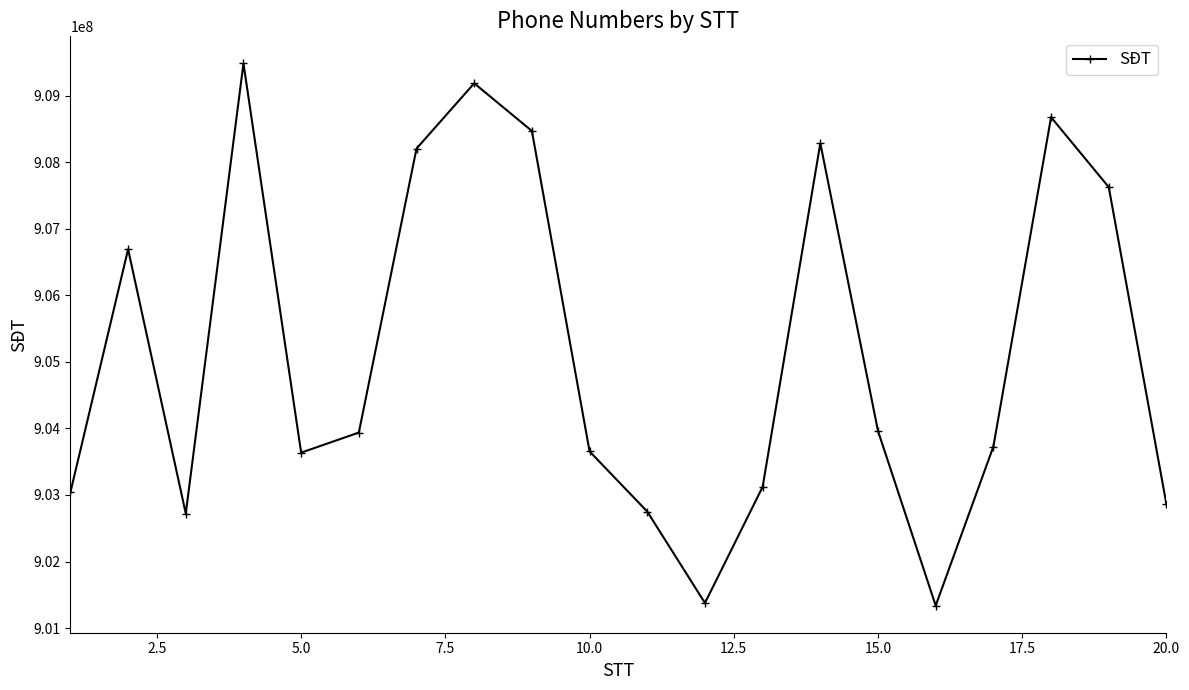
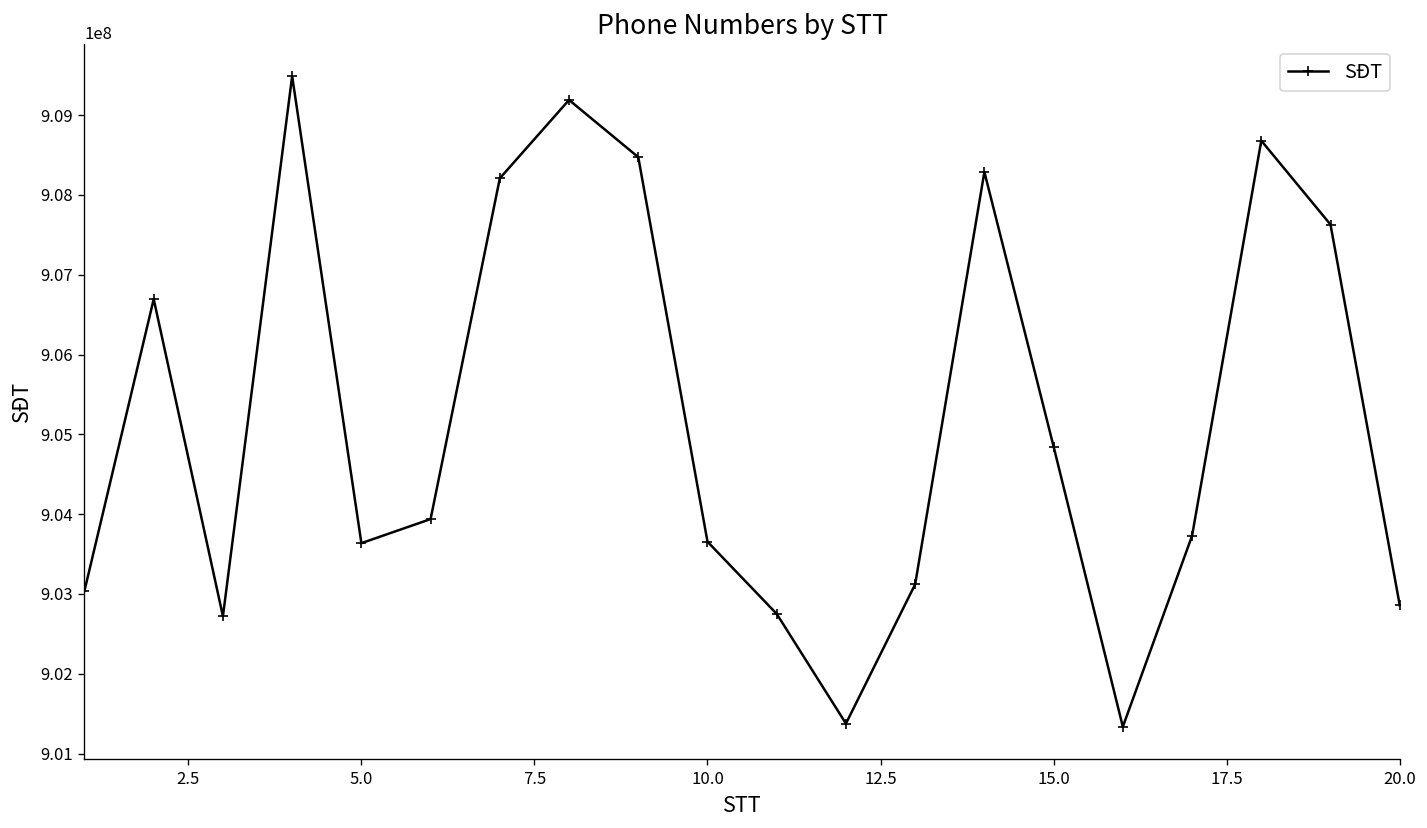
15.0: 904000000 -> 904800000
